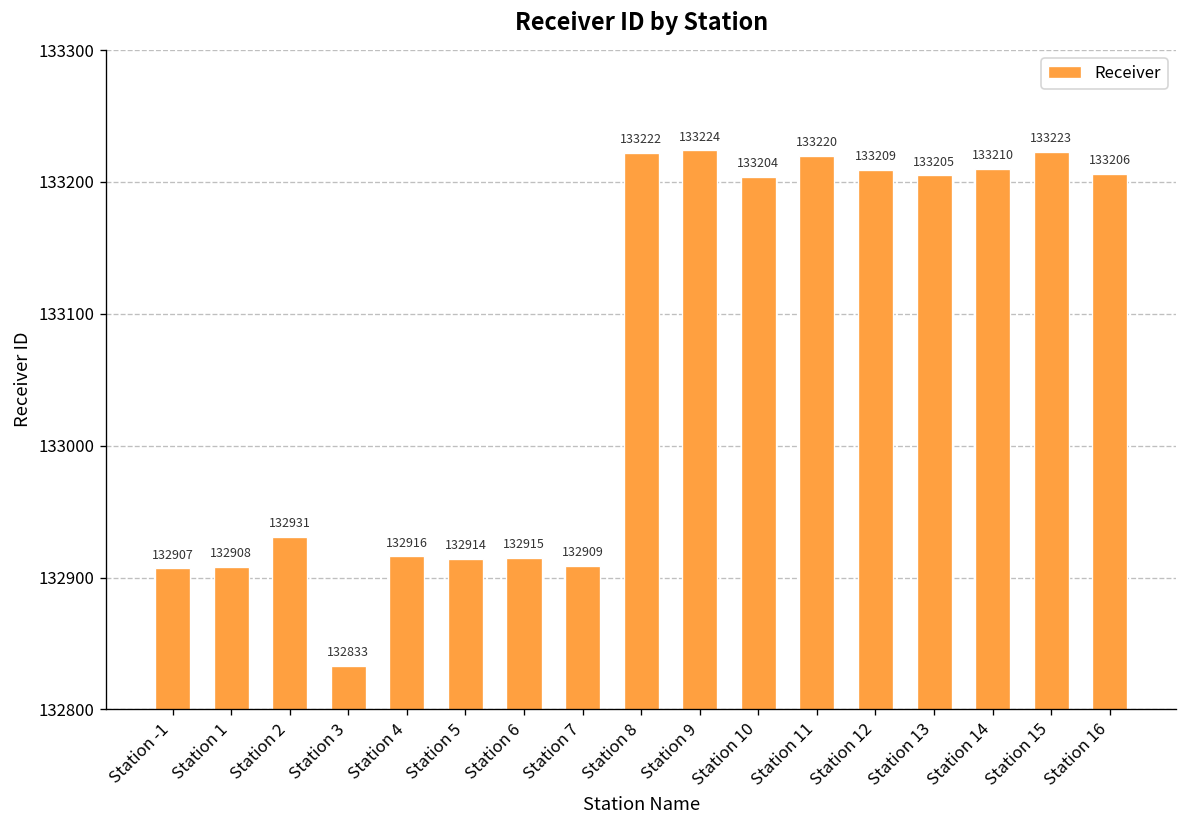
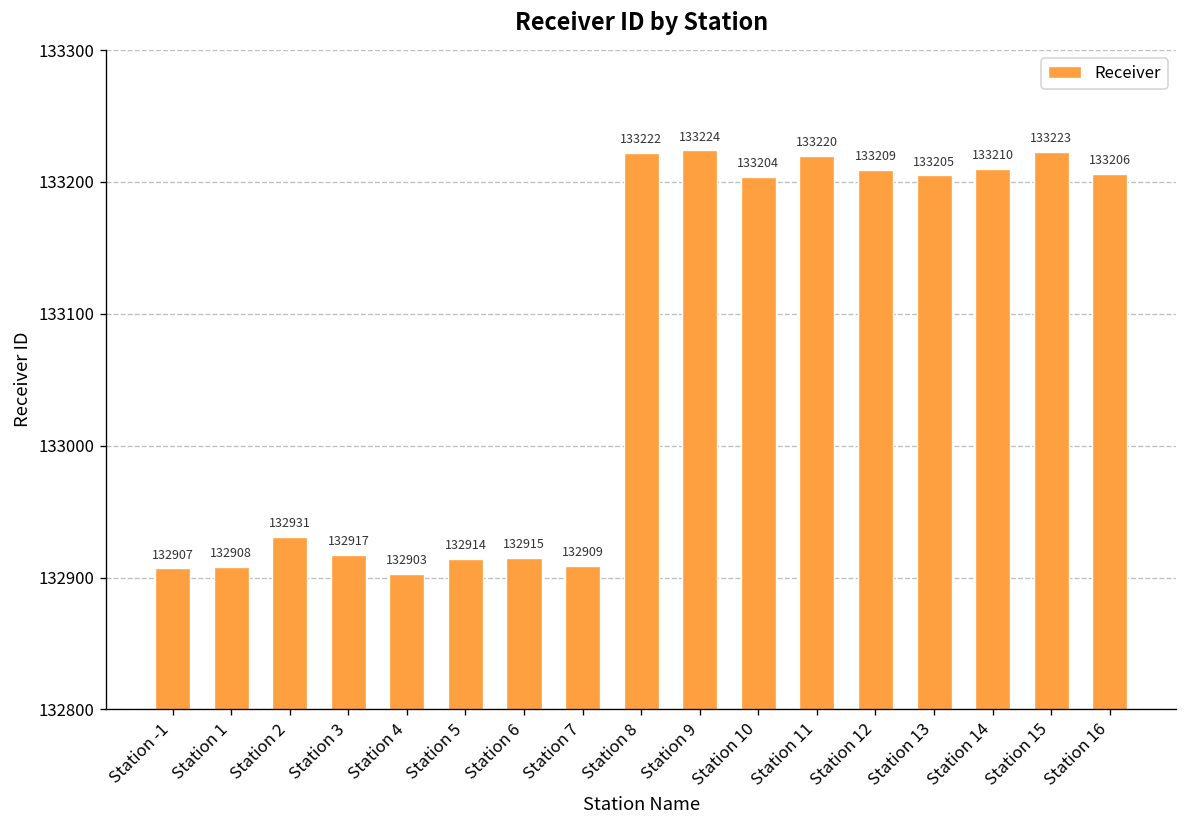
Station 3: 132833 -> 132917
Station 4: 132916 -> 132903
